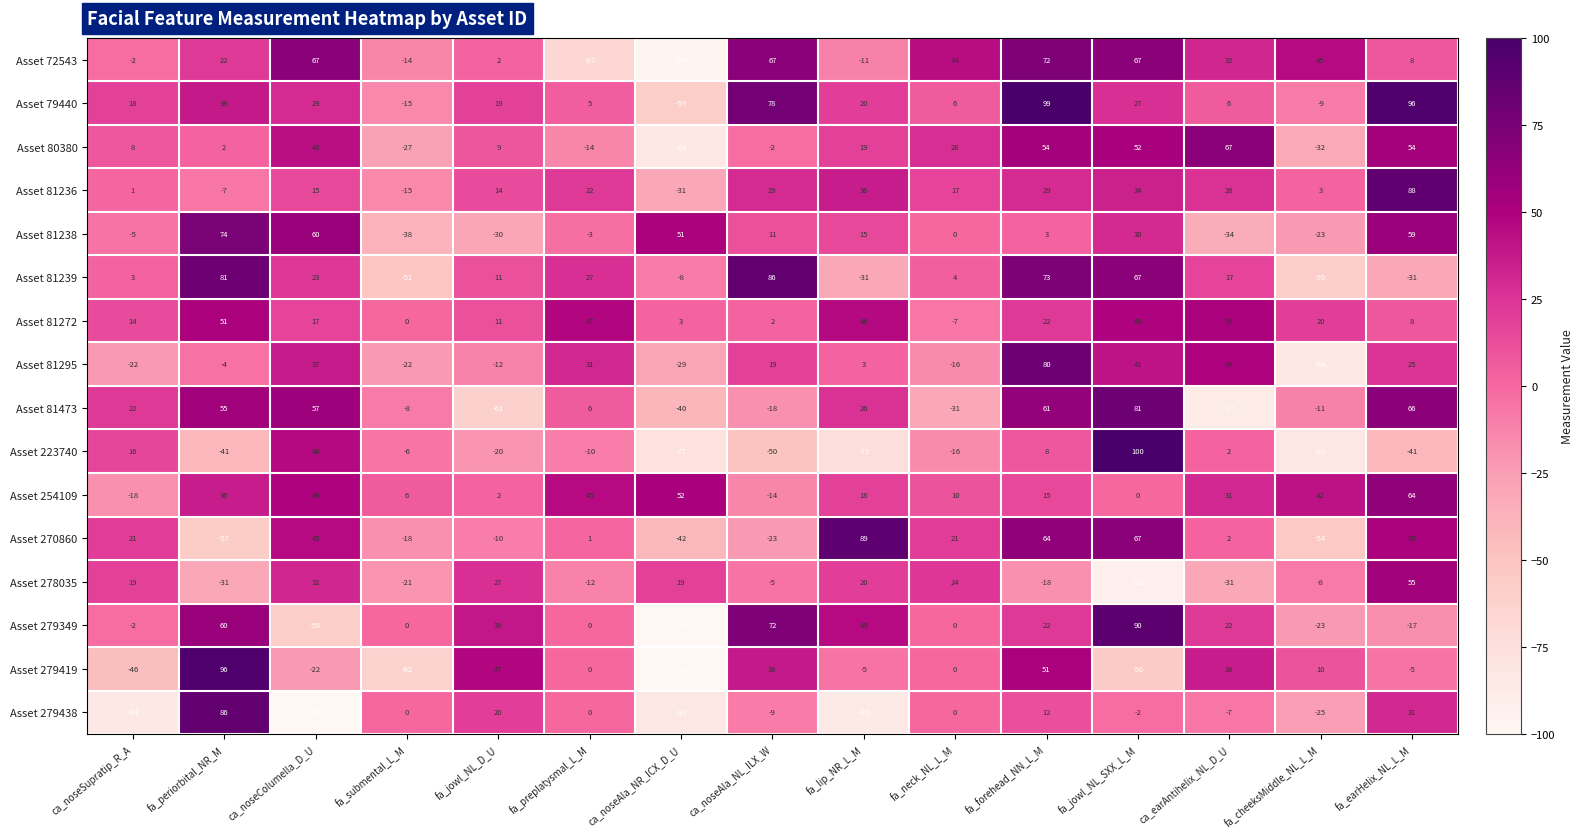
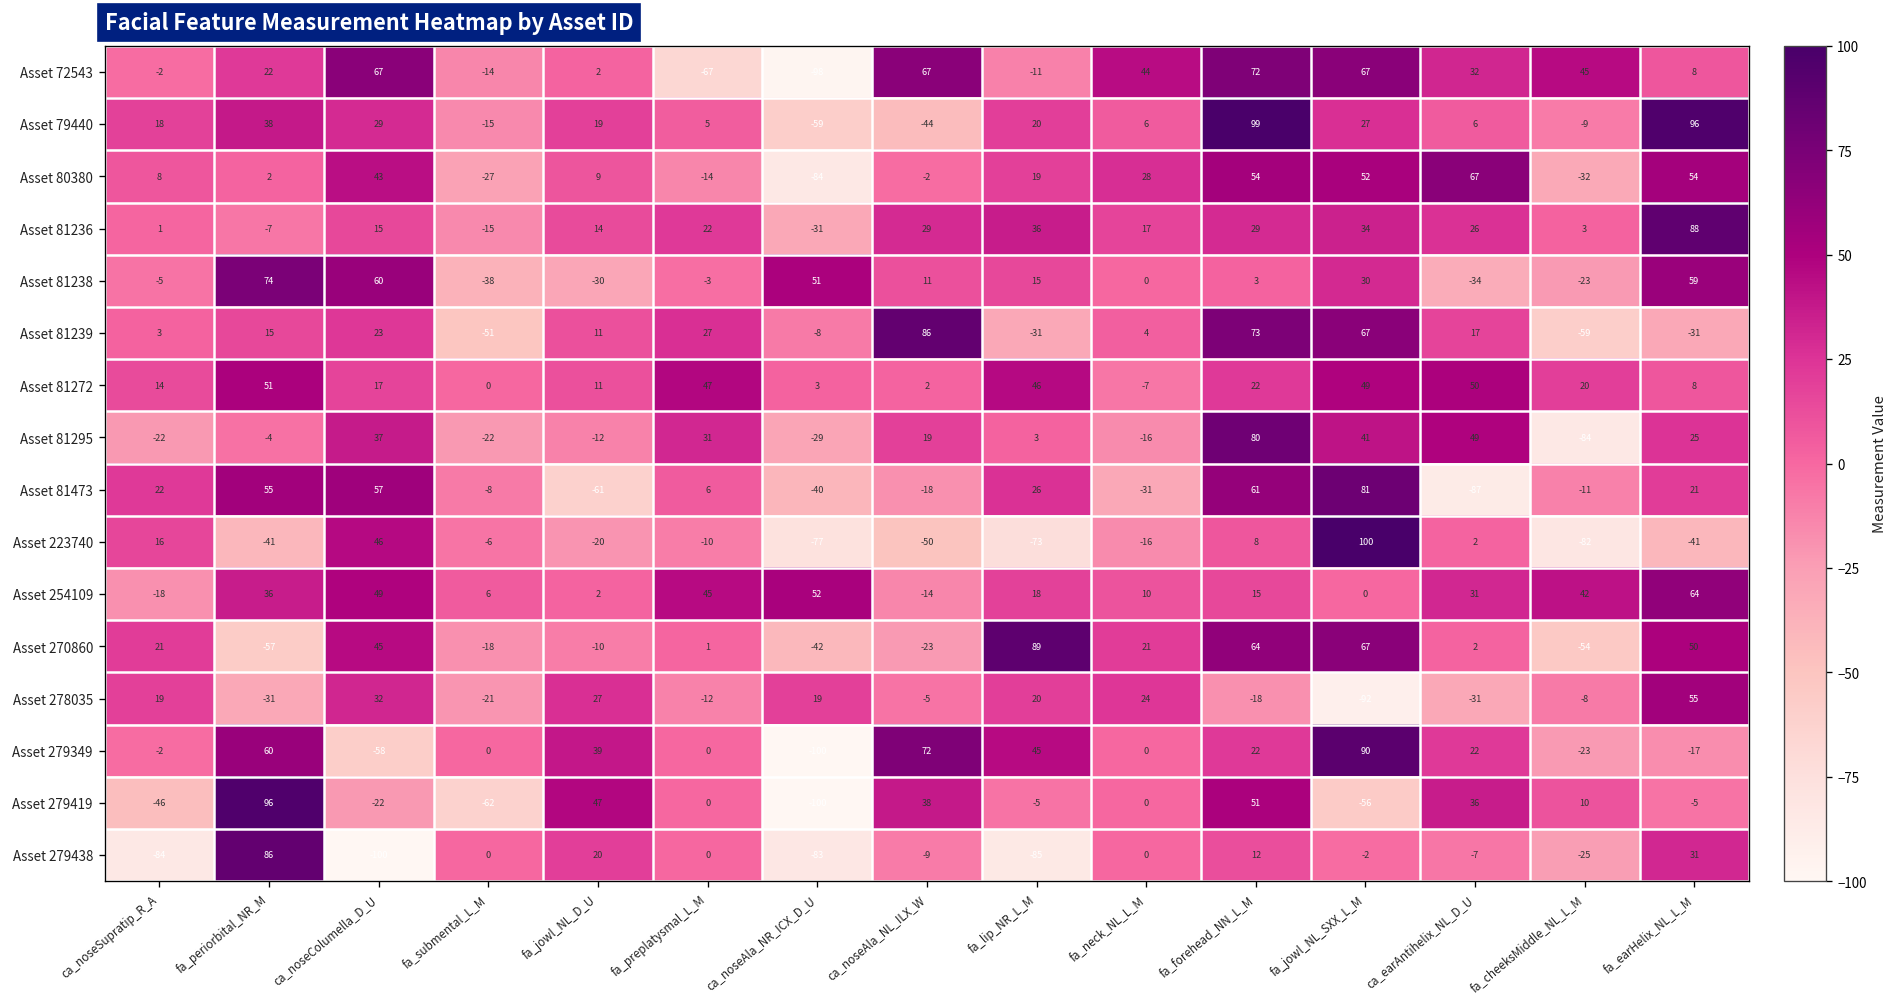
Asset 79440, ca_noseAla_NL_ILX_W: 78 -> -44
Asset 81239, fa_periorbital_NR_M: 81 -> 15
Asset 81473, fa_earHelix_NL_L_M: 66 -> 21
